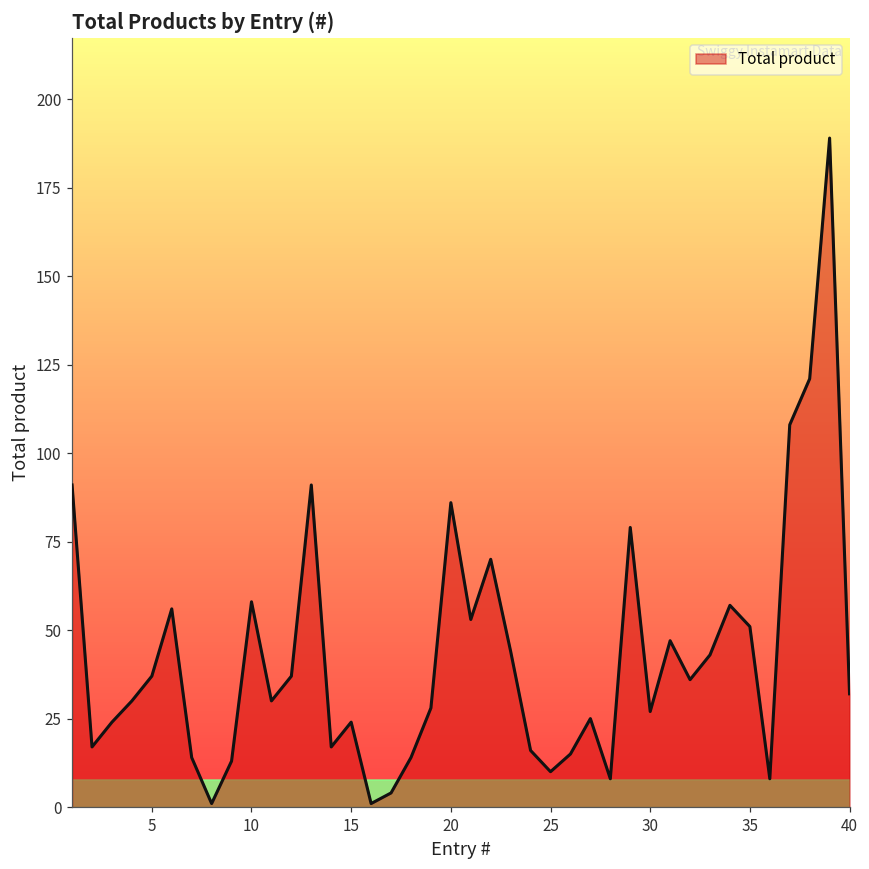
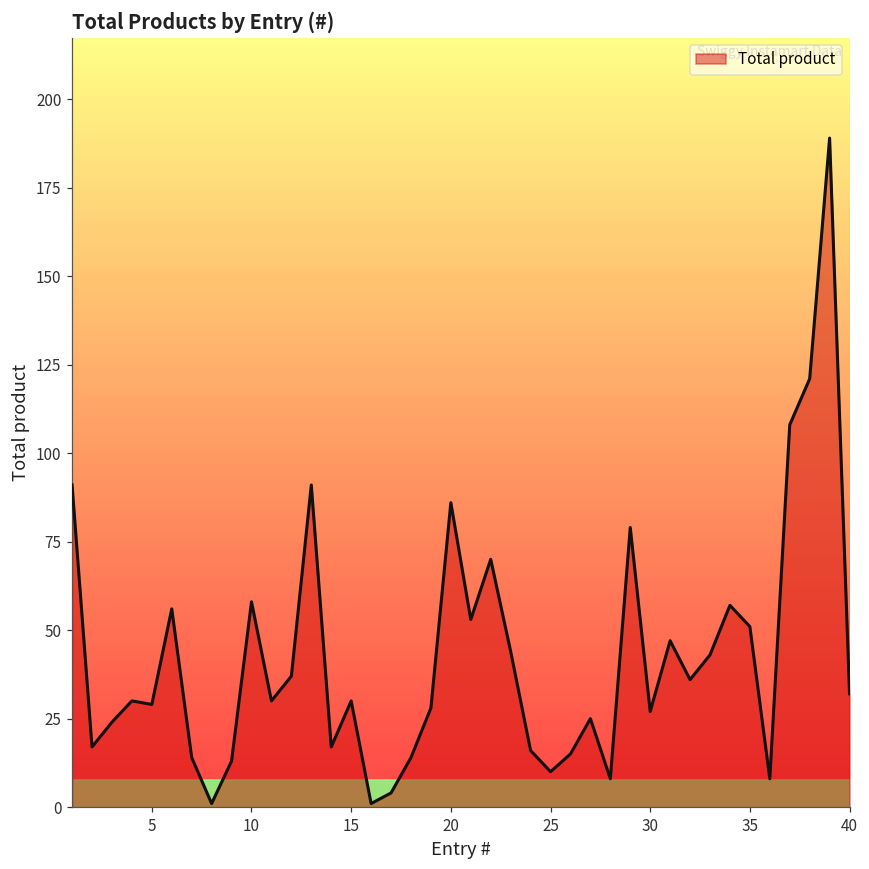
5: 37 -> 29
15: 24 -> 30
